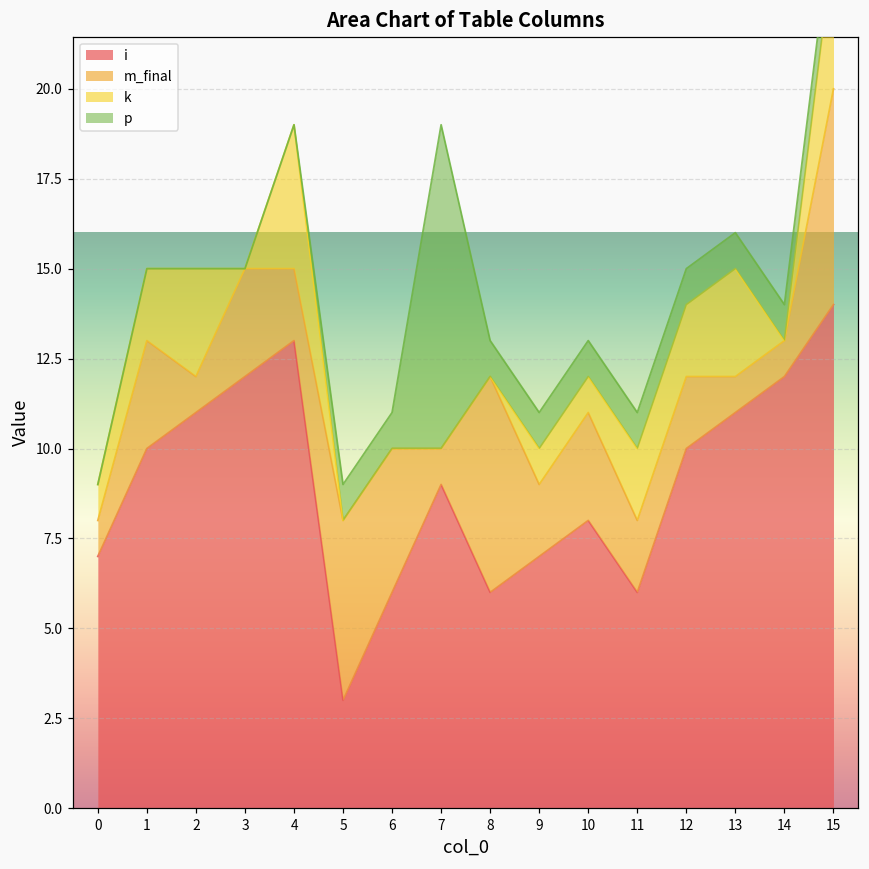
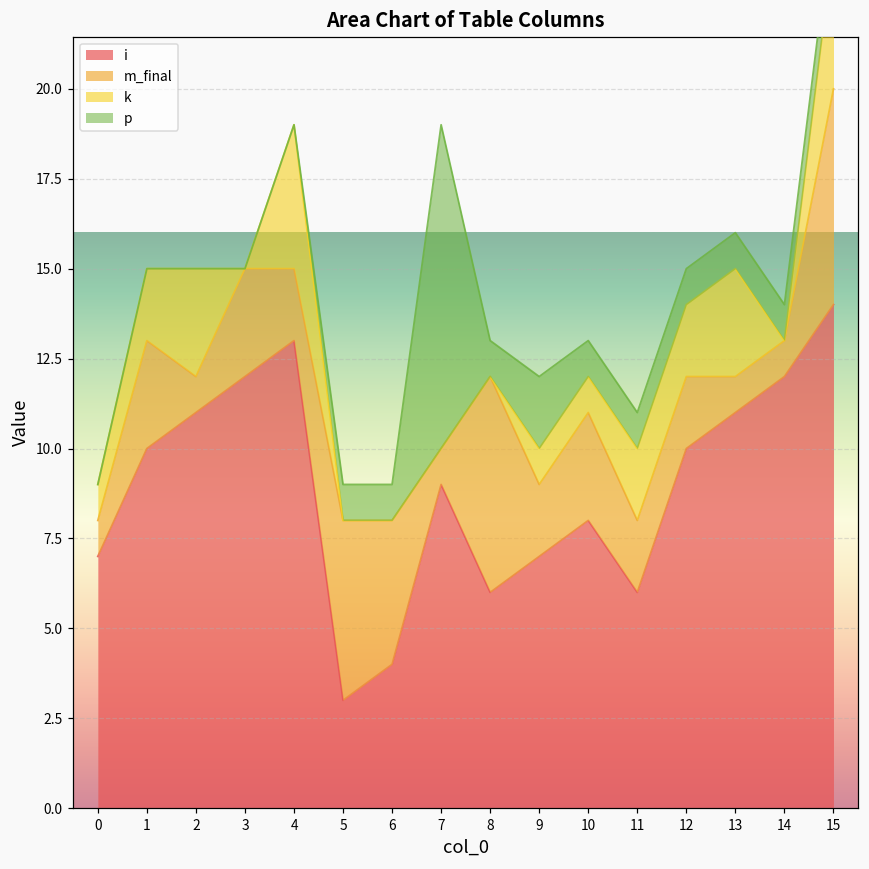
i, 6: 6 -> 4
p, 9: 1 -> 2
